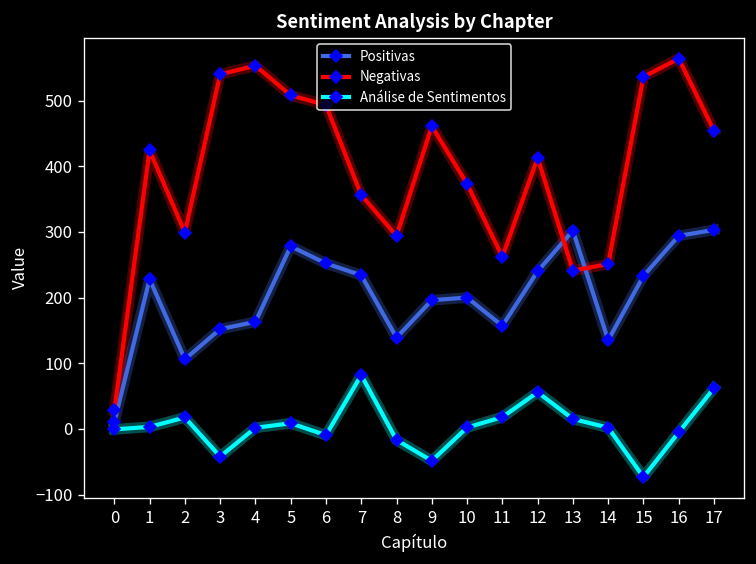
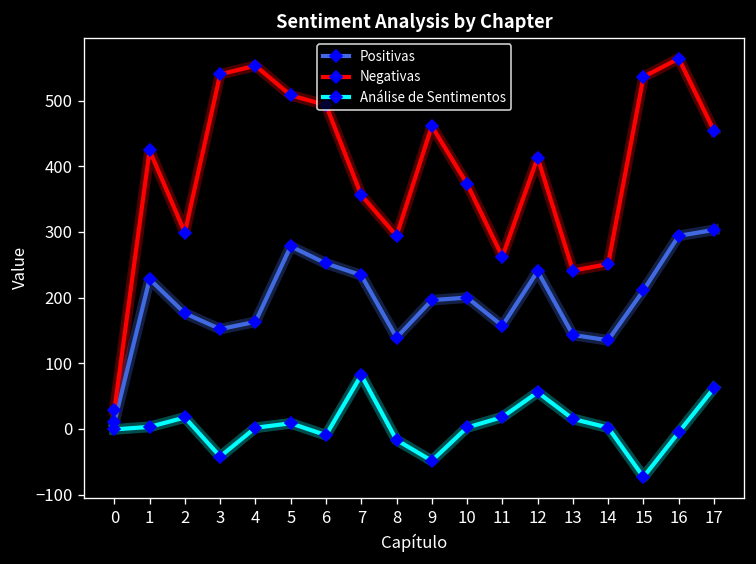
Positivas, 2: 110 -> 180
Positivas, 13: 300 -> 140
Positivas, 15: 230 -> 210
